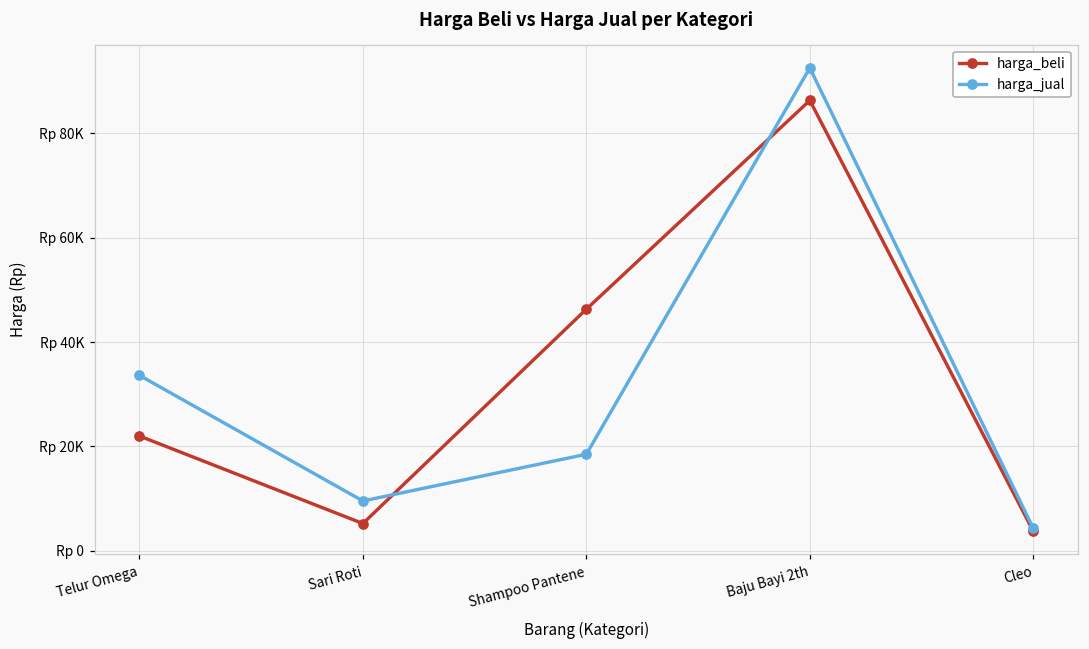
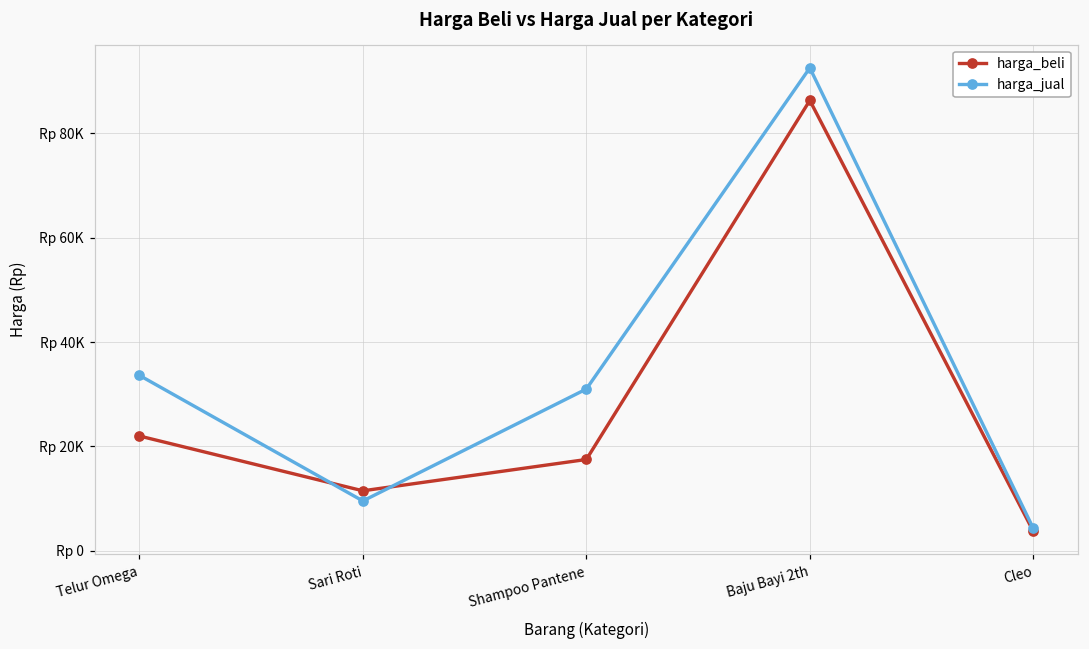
harga_beli, Sari Roti: Rp 5000 -> Rp 12000
harga_beli, Shampoo Pantene: Rp 46000 -> Rp 18000
harga_jual, Shampoo Pantene: Rp 19000 -> Rp 31000
